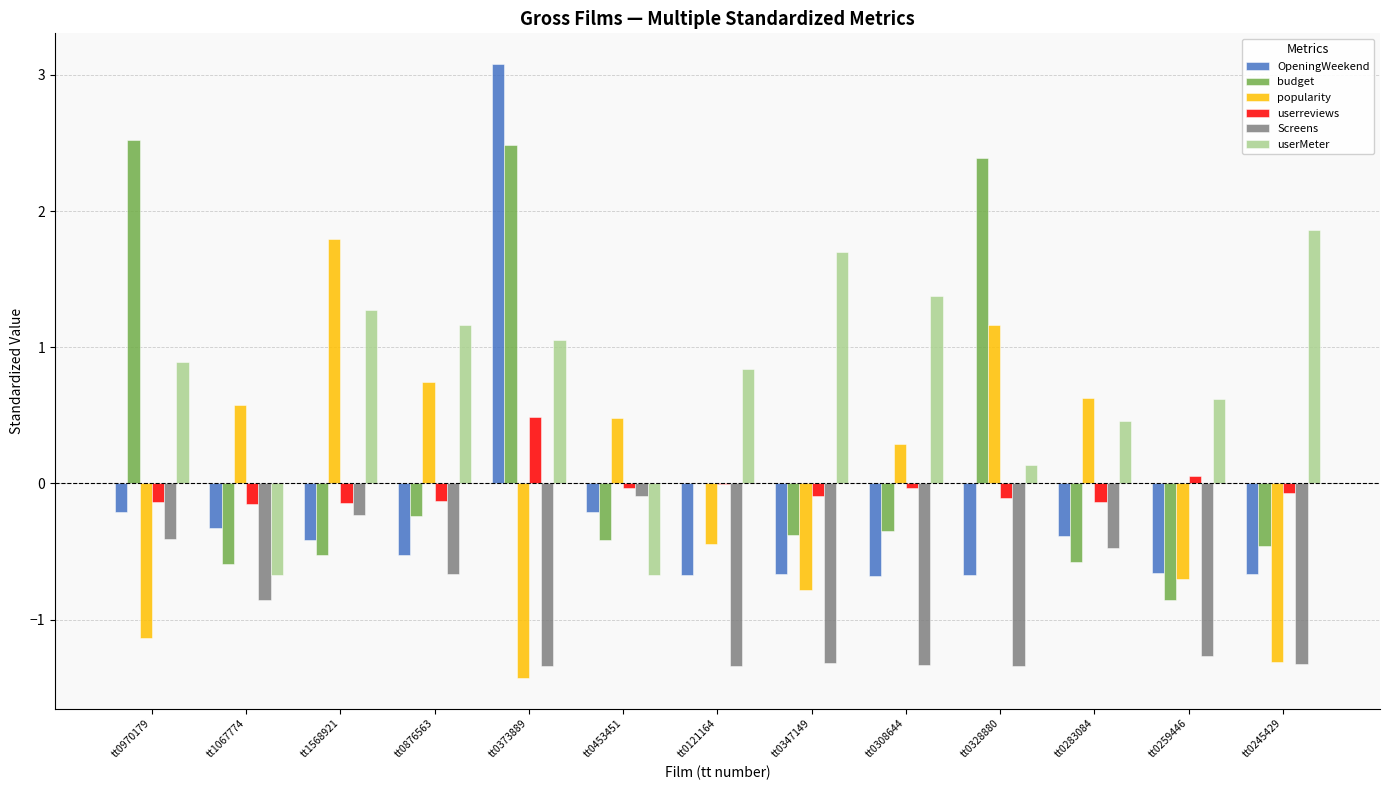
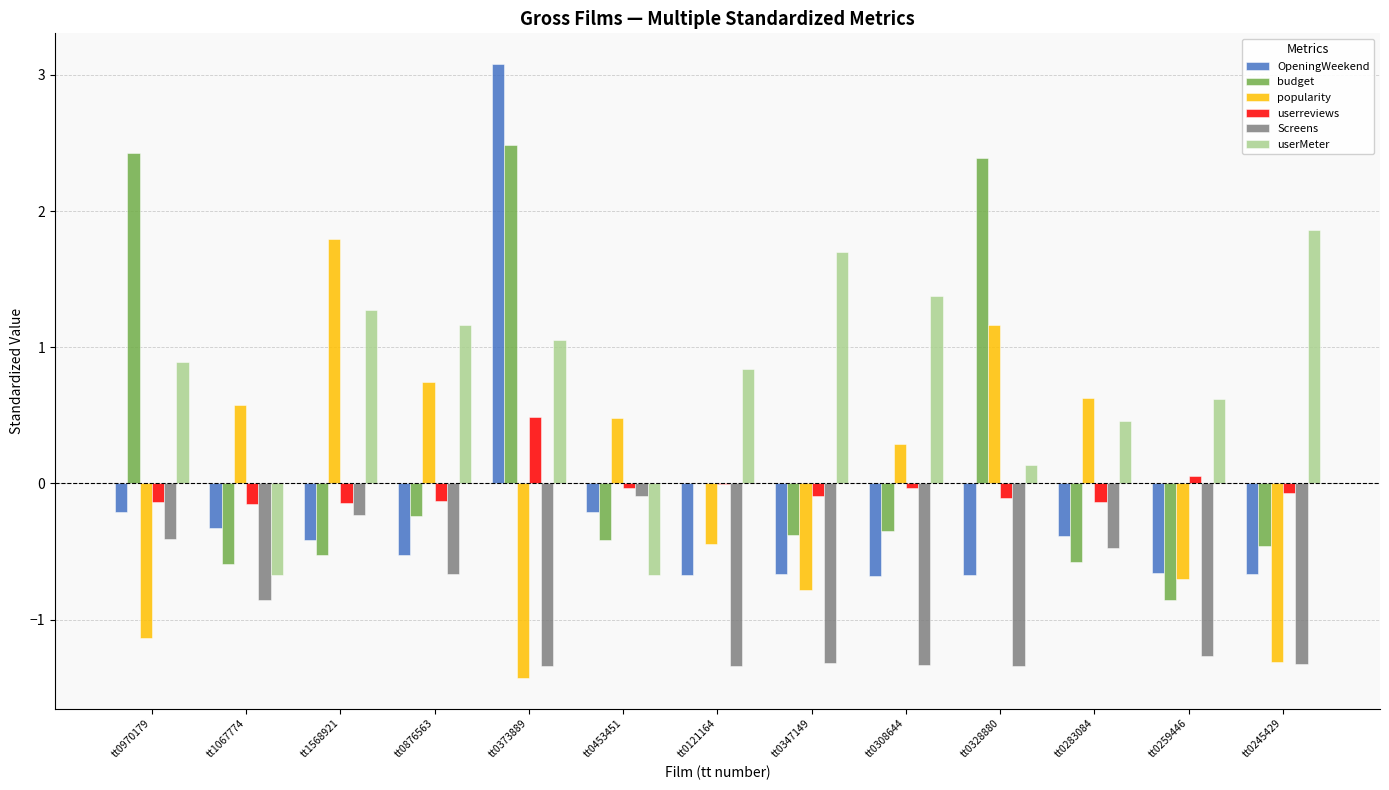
budget, tt0970179: 2.52 -> 2.43
